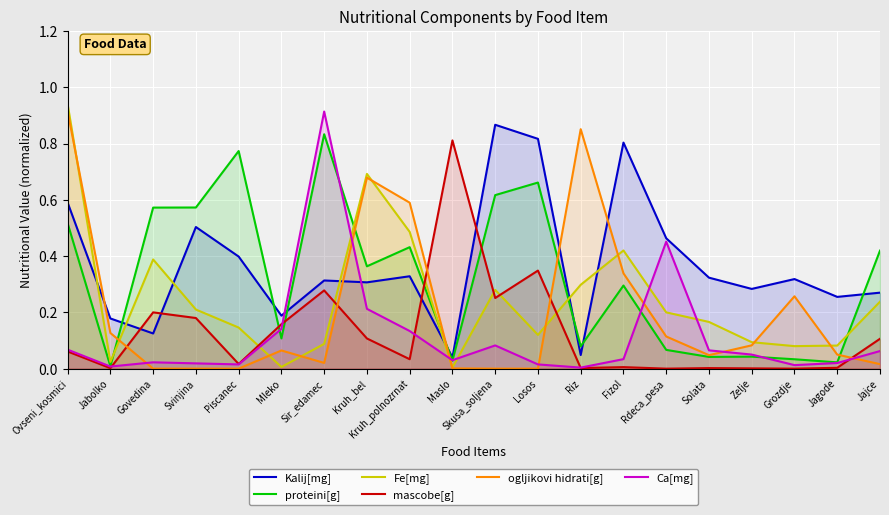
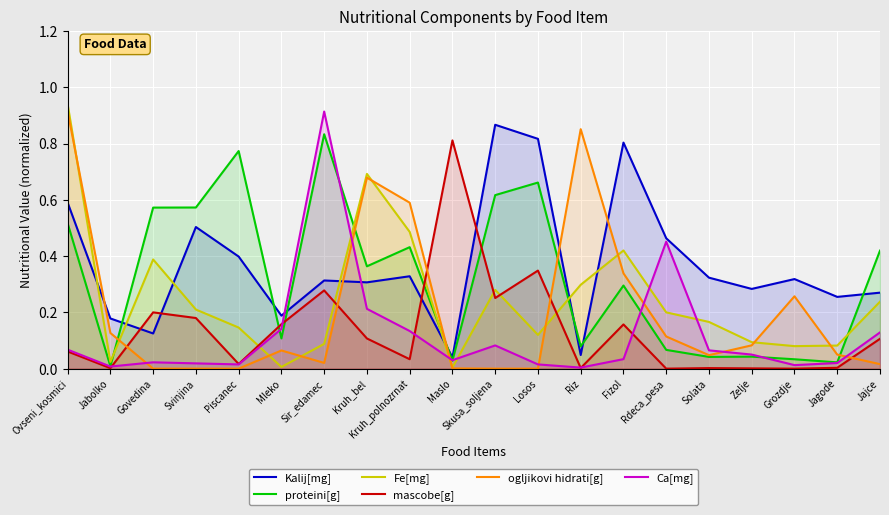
mascobe[g], Fizol: 0.01 -> 0.16
Ca[mg], Jajce: 0.06 -> 0.13
